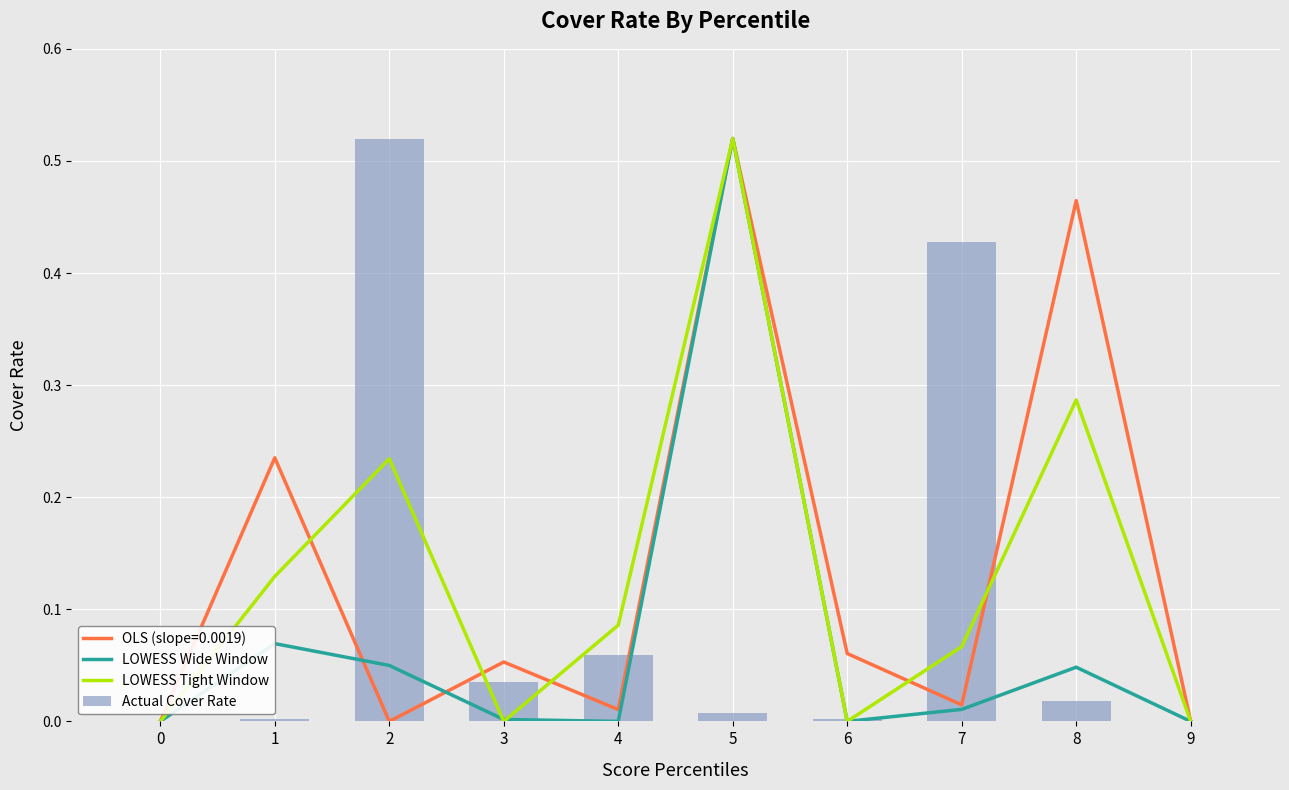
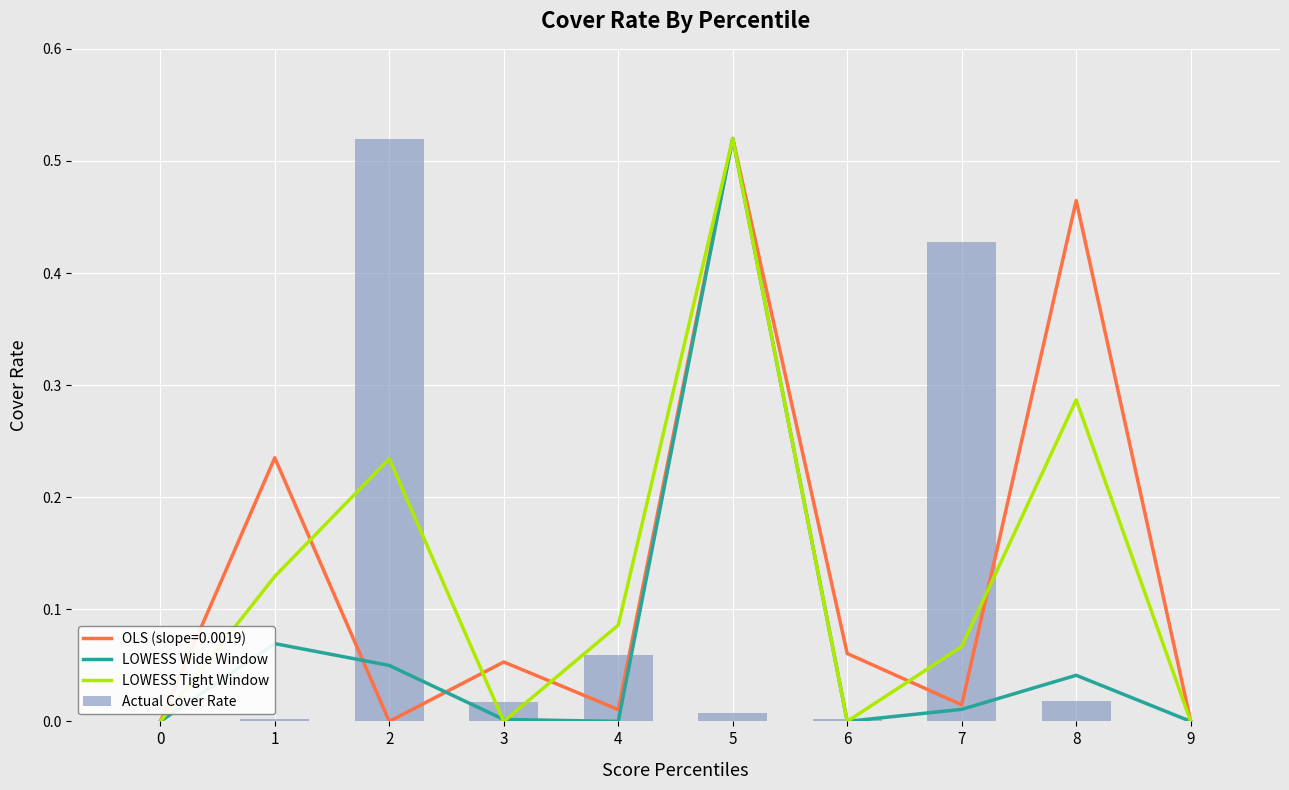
Actual Cover Rate, 3: 0.035 -> 0.017
LOWESS Wide Window, 8: 0.048 -> 0.041
